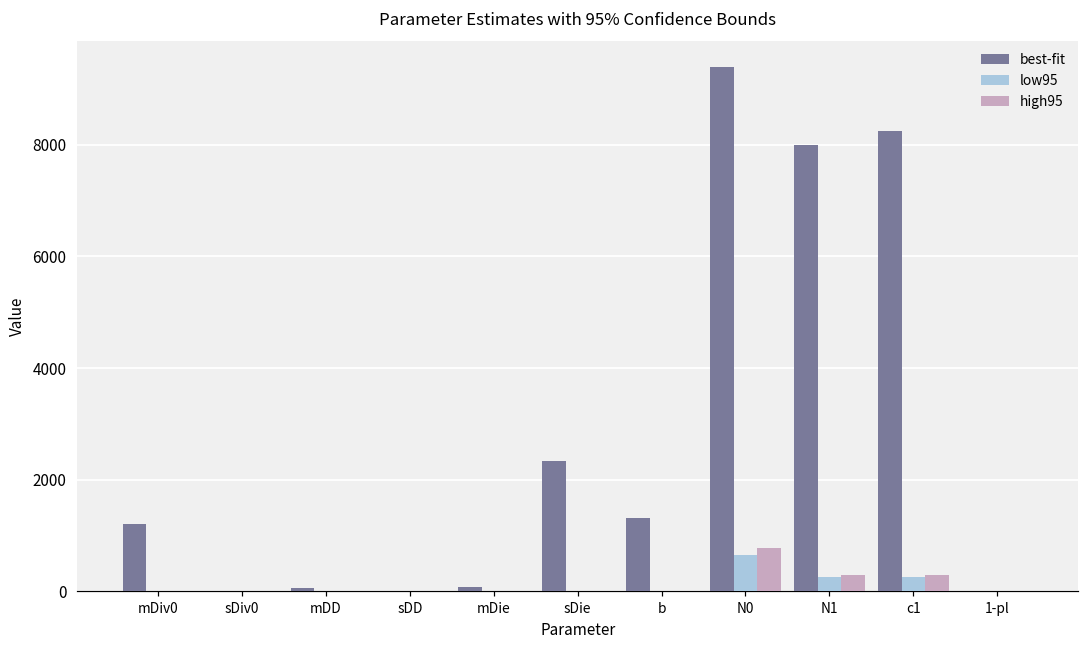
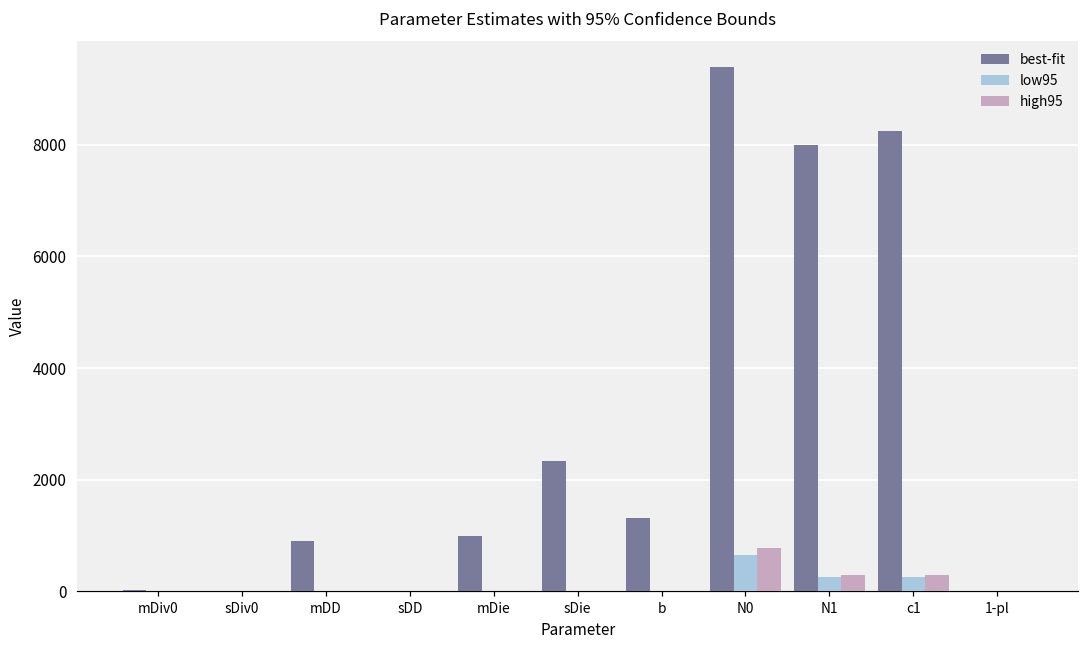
best-fit, mDiv0: 1200 -> 0
best-fit, mDD: 100 -> 900
best-fit, mDie: 100 -> 1000
